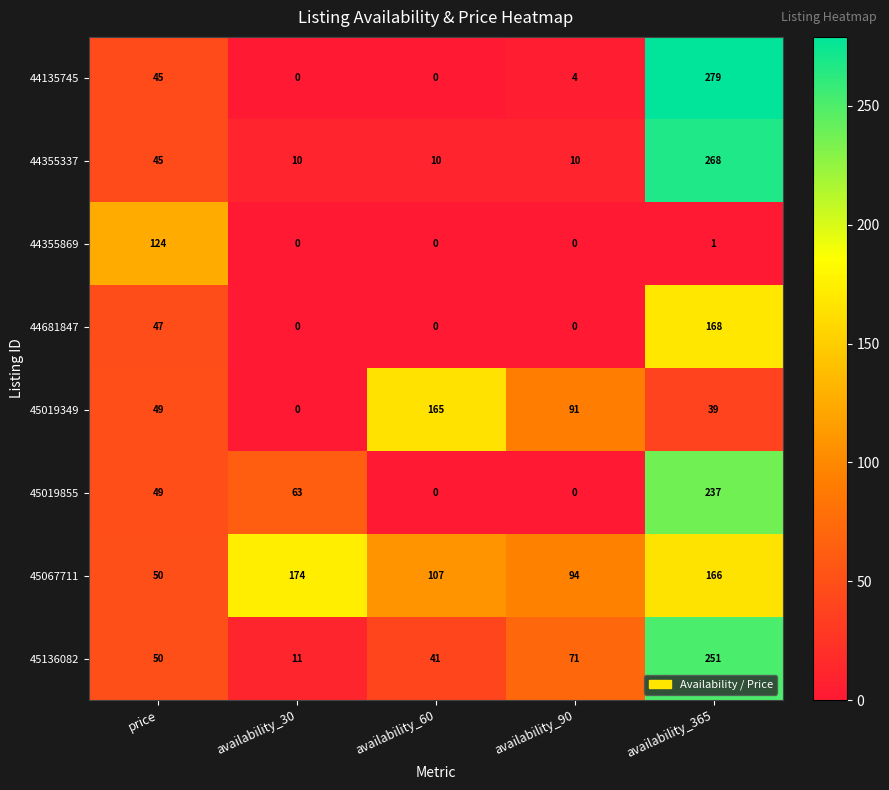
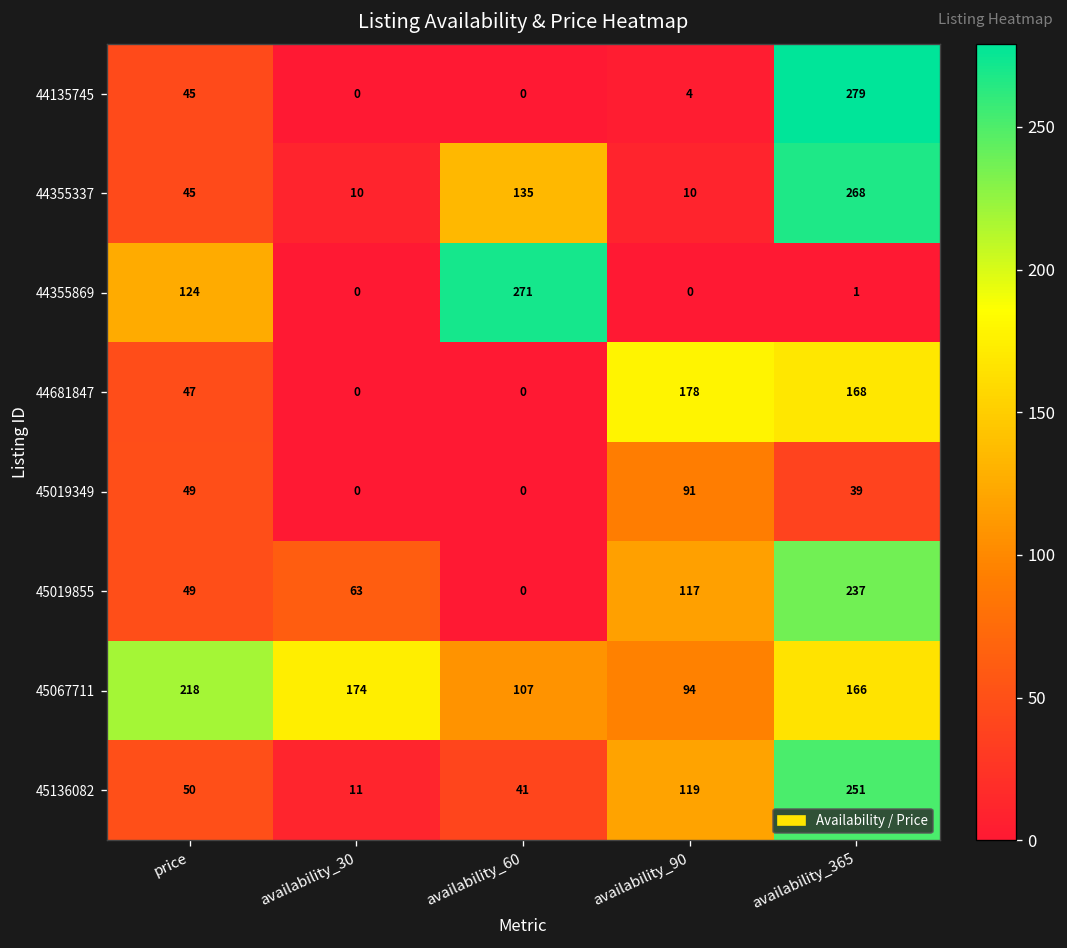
44355337, availability_60: 10 -> 135
44355869, availability_60: 0 -> 271
44681847, availability_90: 0 -> 178
45019349, availability_60: 165 -> 0
45019855, availability_90: 0 -> 117
45067711, price: 50 -> 218
45136082, availability_90: 71 -> 119
